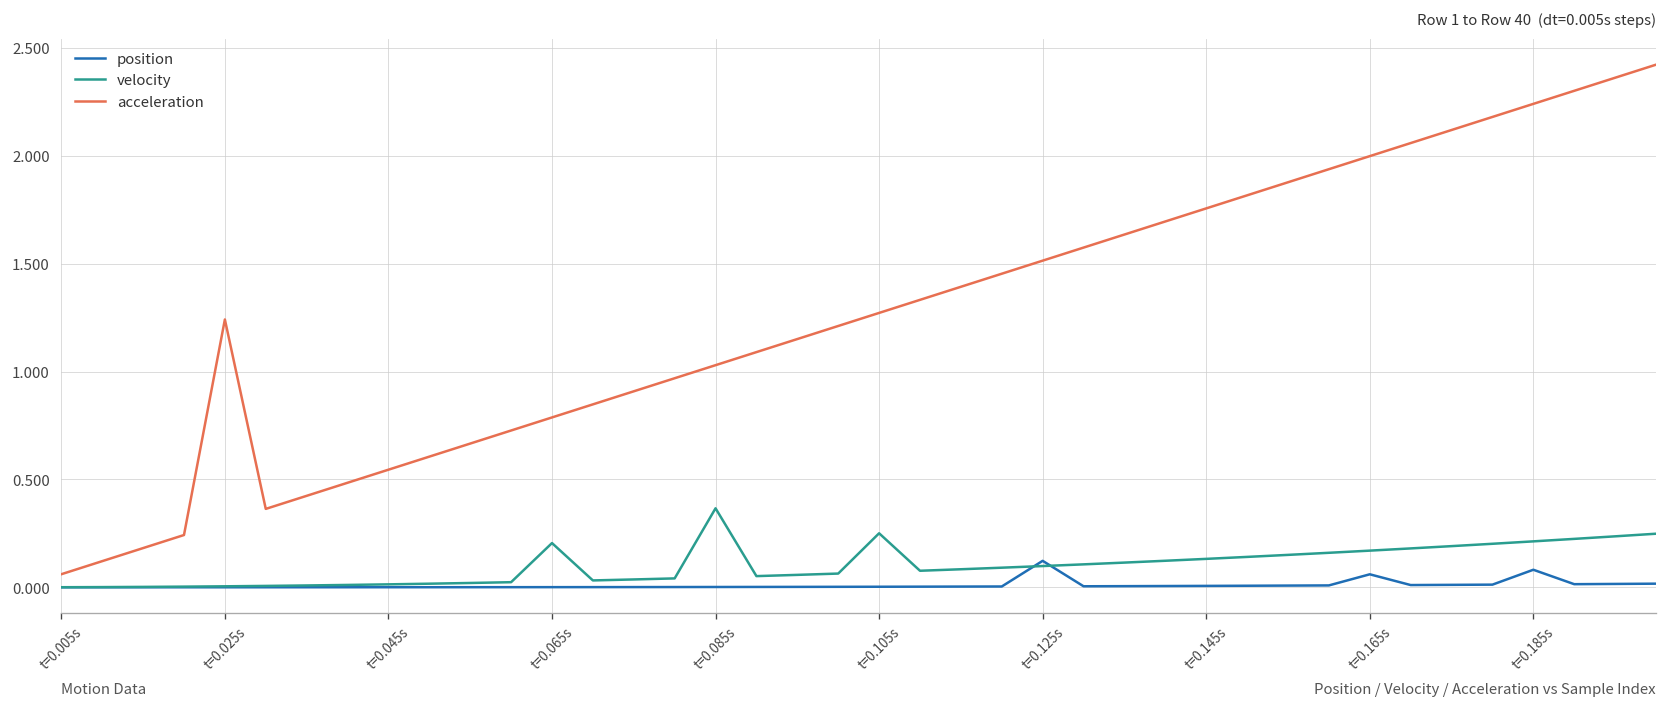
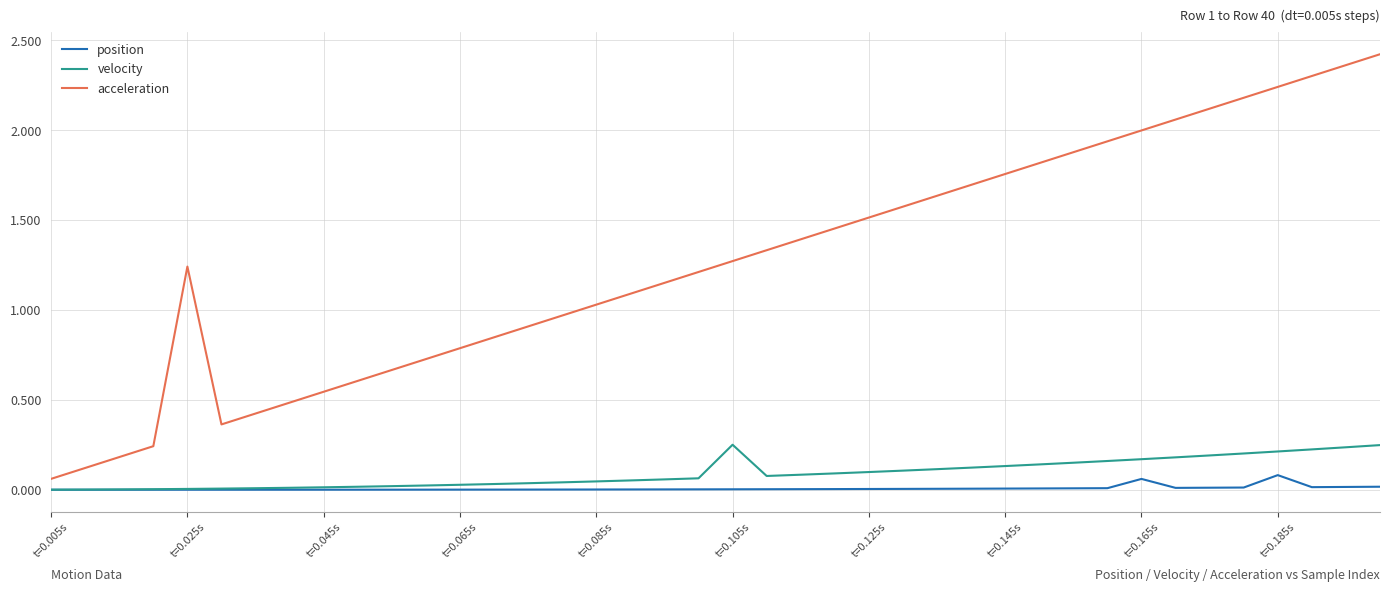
velocity, t=0.065s: 0.20 -> 0.03
velocity, t=0.085s: 0.37 -> 0.05
position, t=0.125s: 0.12 -> 0.00
